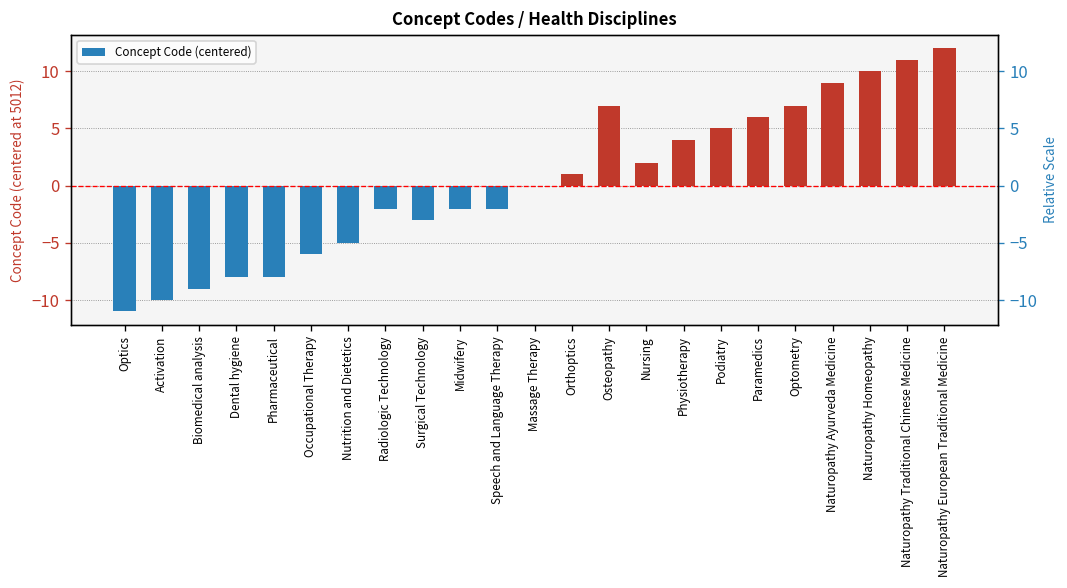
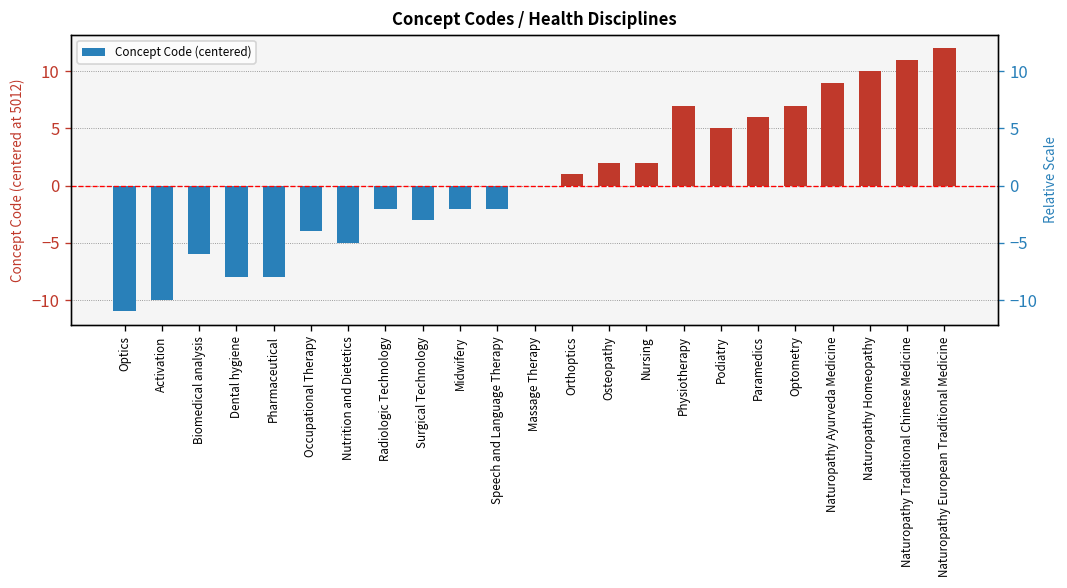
Biomedical analysis: -9 -> -6
Occupational Therapy: -6 -> -4
Osteopathy: 7 -> 2
Physiotherapy: 4 -> 7
